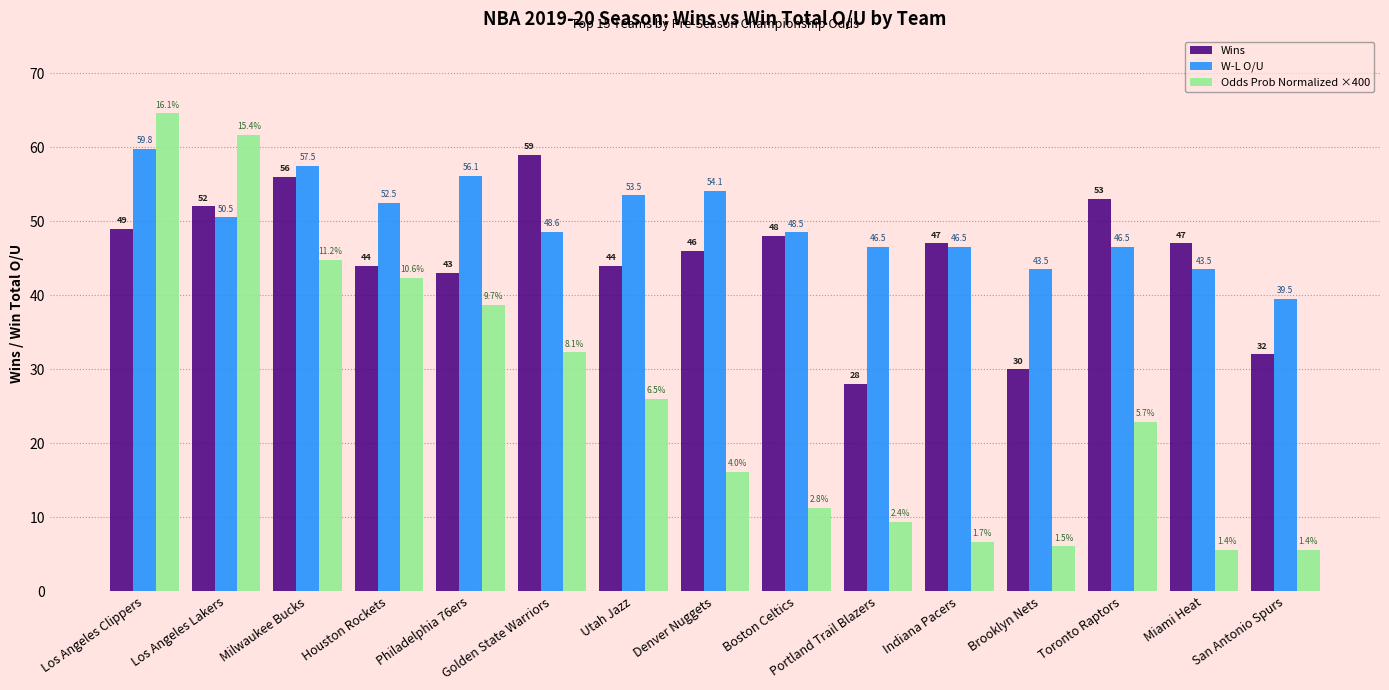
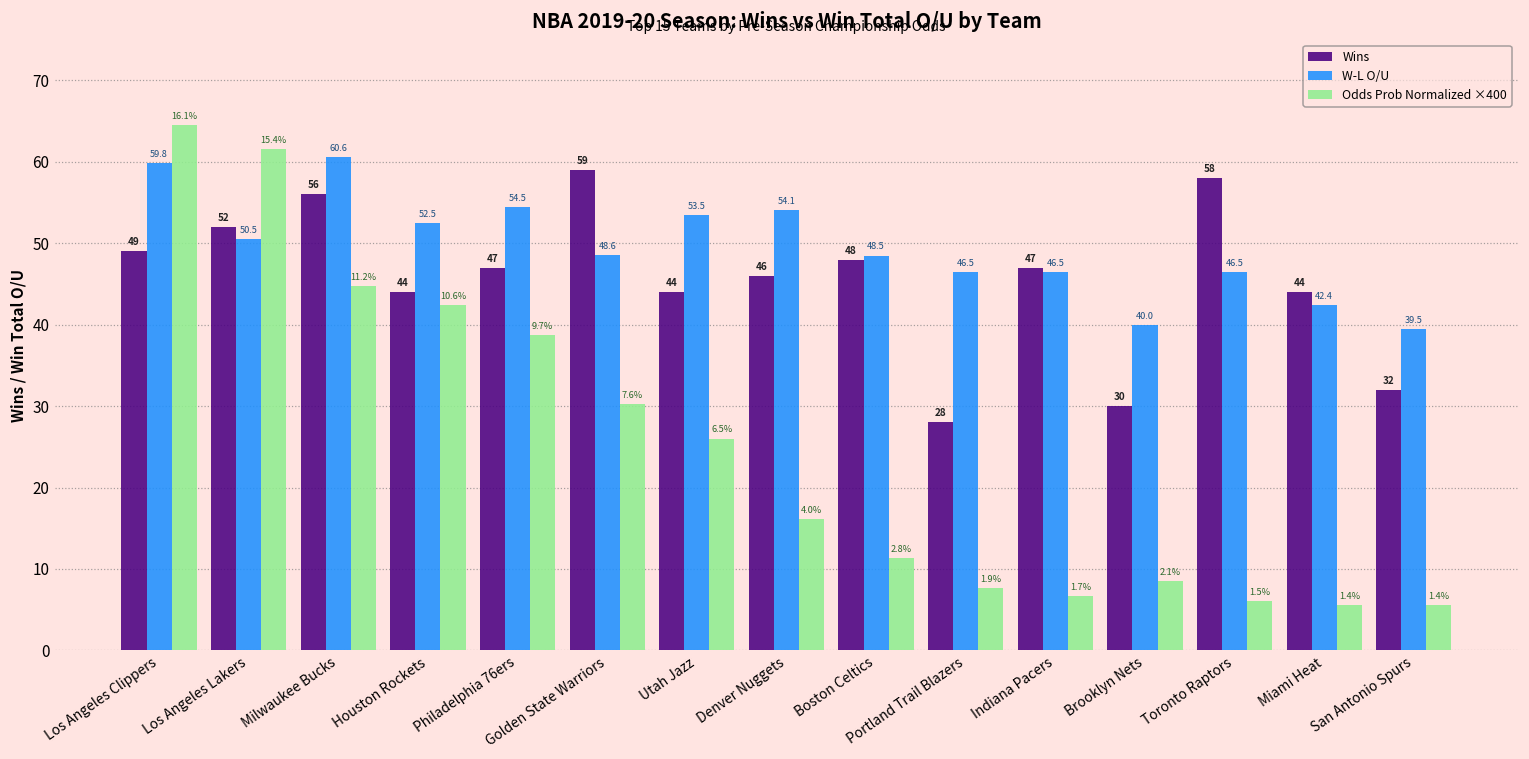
W-L O/U, Milwaukee Bucks: 57.5 -> 60.6
Wins, Philadelphia 76ers: 43 -> 47
W-L O/U, Philadelphia 76ers: 56.1 -> 54.5
Odds Prob Normalized ×400, Golden State Warriors: 8.1% -> 7.6%
Odds Prob Normalized ×400, Portland Trail Blazers: 2.4% -> 1.9%
W-L O/U, Brooklyn Nets: 43.5 -> 40.0
Odds Prob Normalized ×400, Brooklyn Nets: 1.5% -> 2.1%
Wins, Toronto Raptors: 53 -> 58
Odds Prob Normalized ×400, Toronto Raptors: 5.7% -> 1.5%
Wins, Miami Heat: 47 -> 44
W-L O/U, Miami Heat: 43.5 -> 42.4
